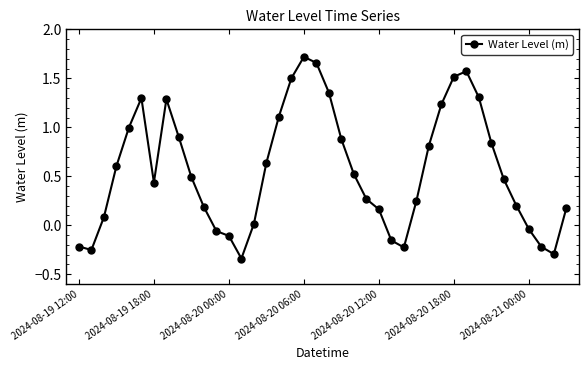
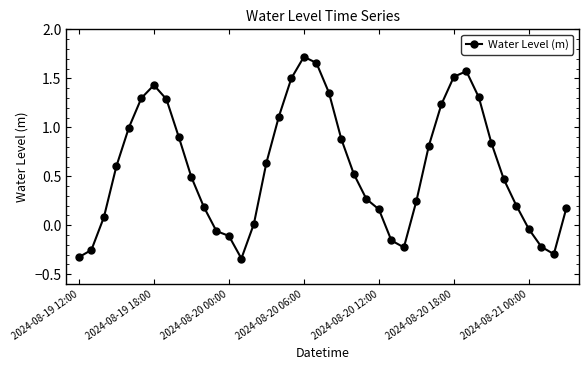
2024-08-19 12:00: -0.2 -> -0.3
2024-08-19 18:00: 0.4 -> 1.4
